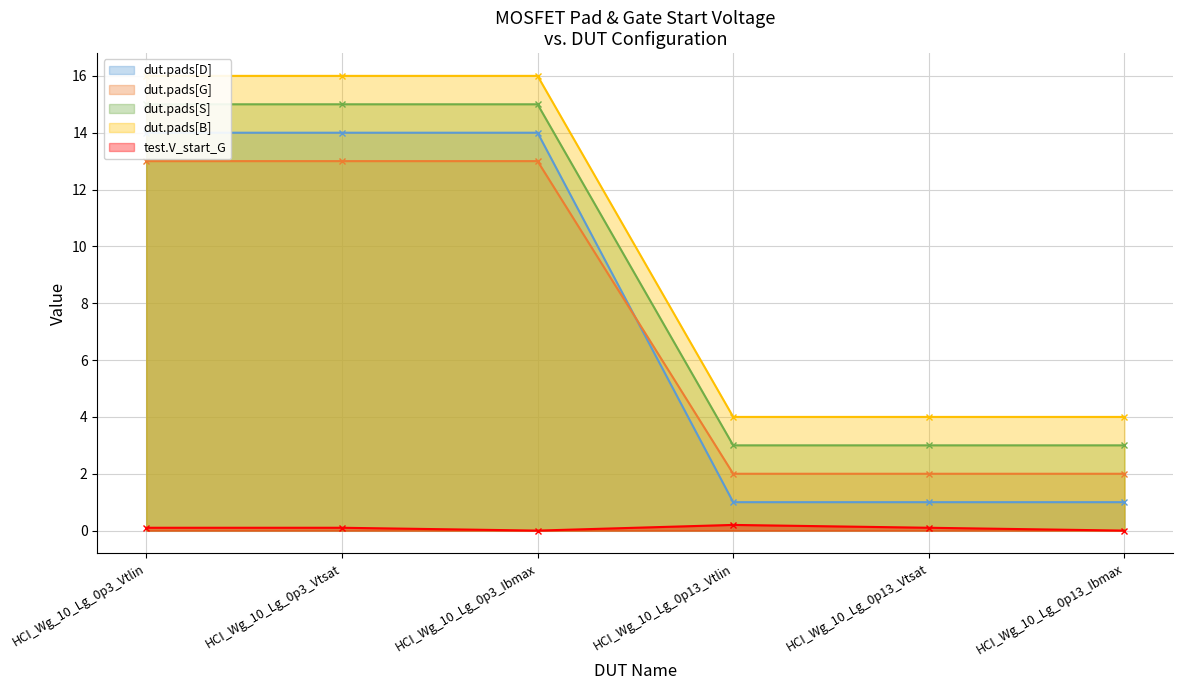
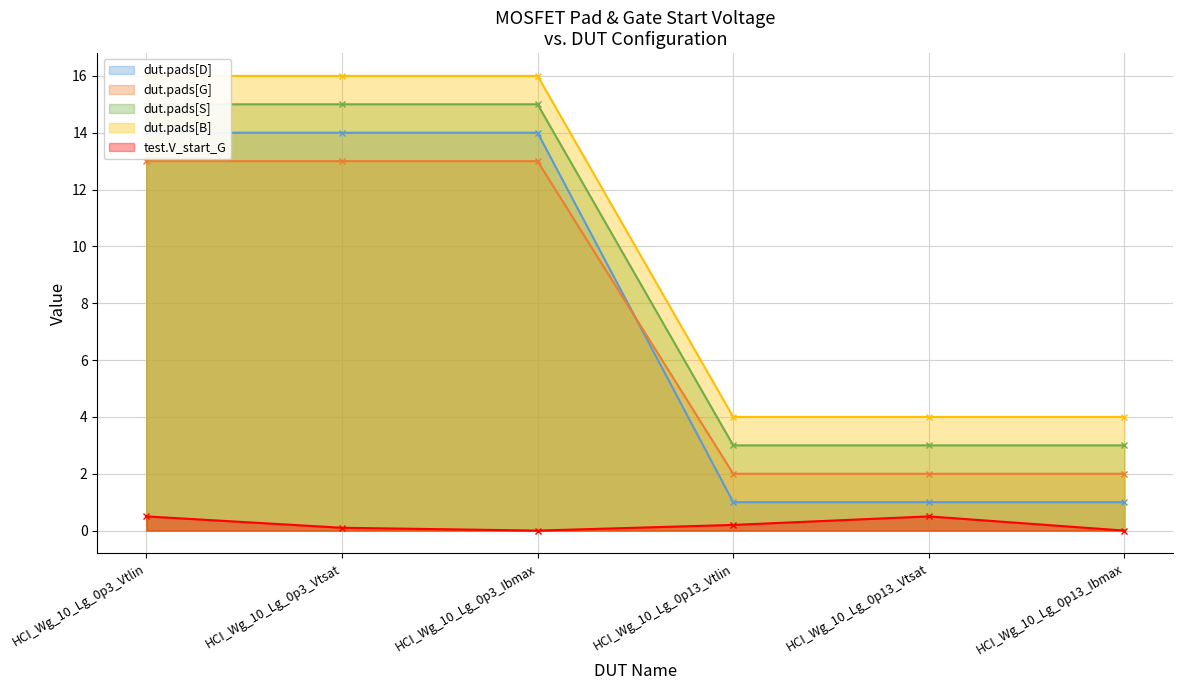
test.V_start_G, HCI_Wg_10_Lg_0p3_Vtlin: 0.1 -> 0.5
test.V_start_G, HCI_Wg_10_Lg_0p13_Vtsat: 0.1 -> 0.5
